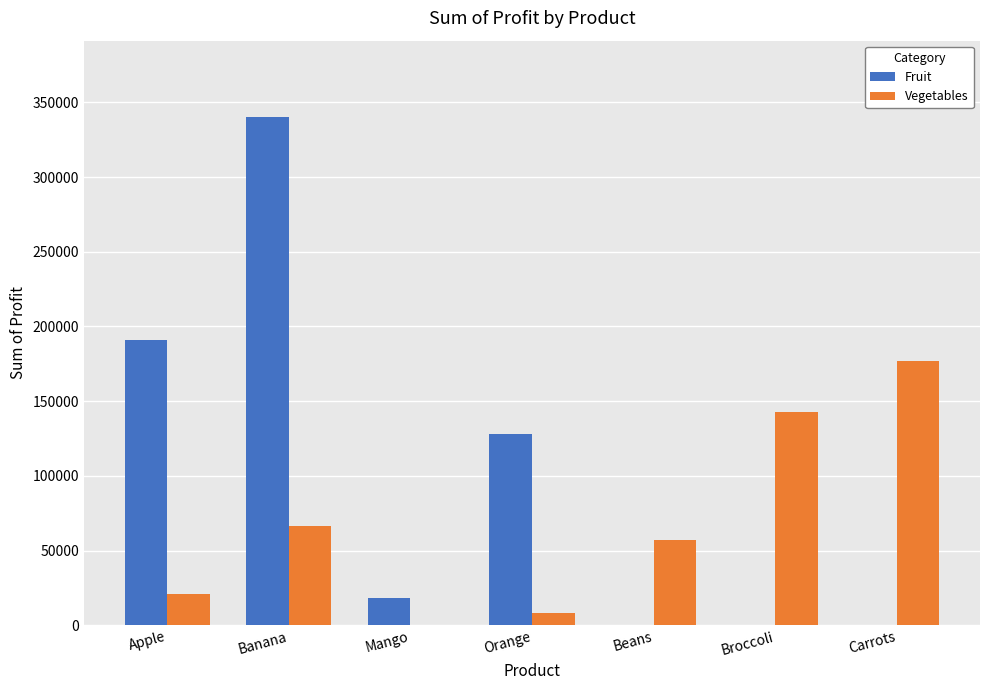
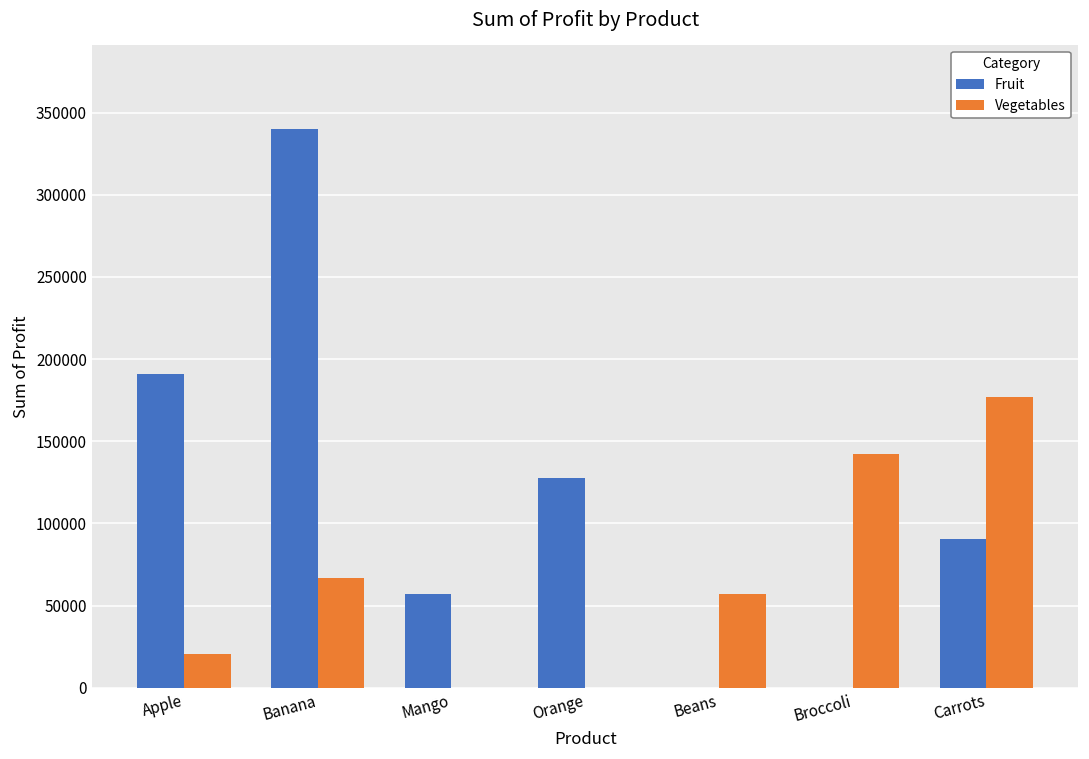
Fruit, Mango: 19000 -> 57000
Vegetables, Orange: 8000 -> 0
Fruit, Carrots: 0 -> 91000
